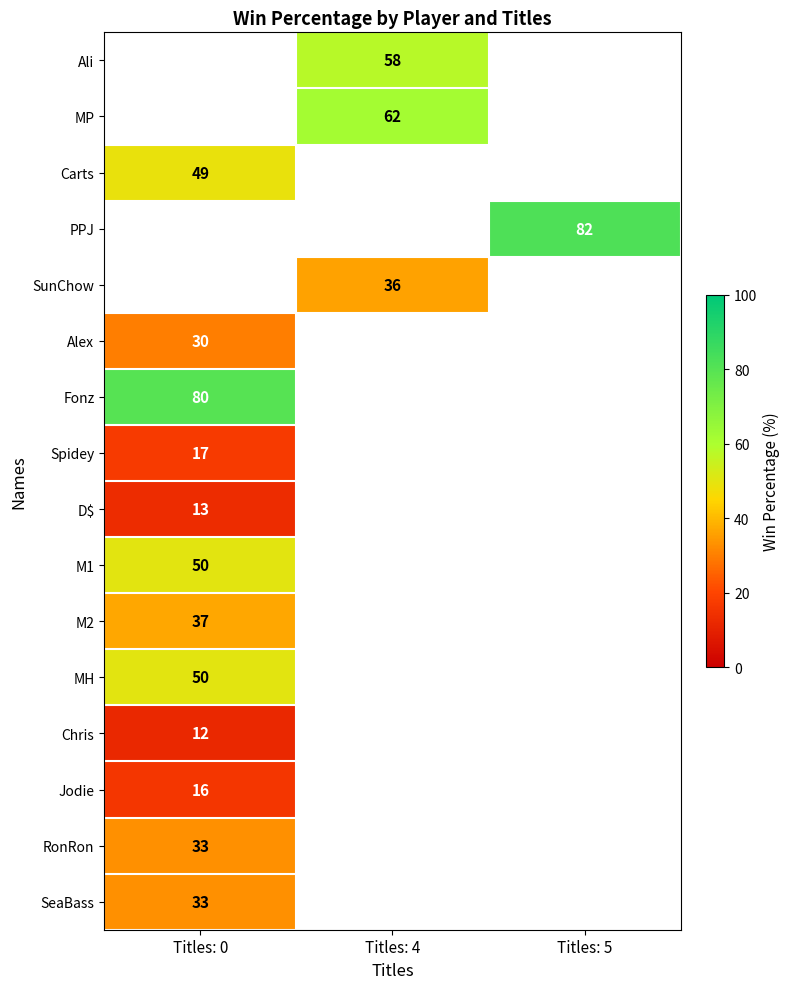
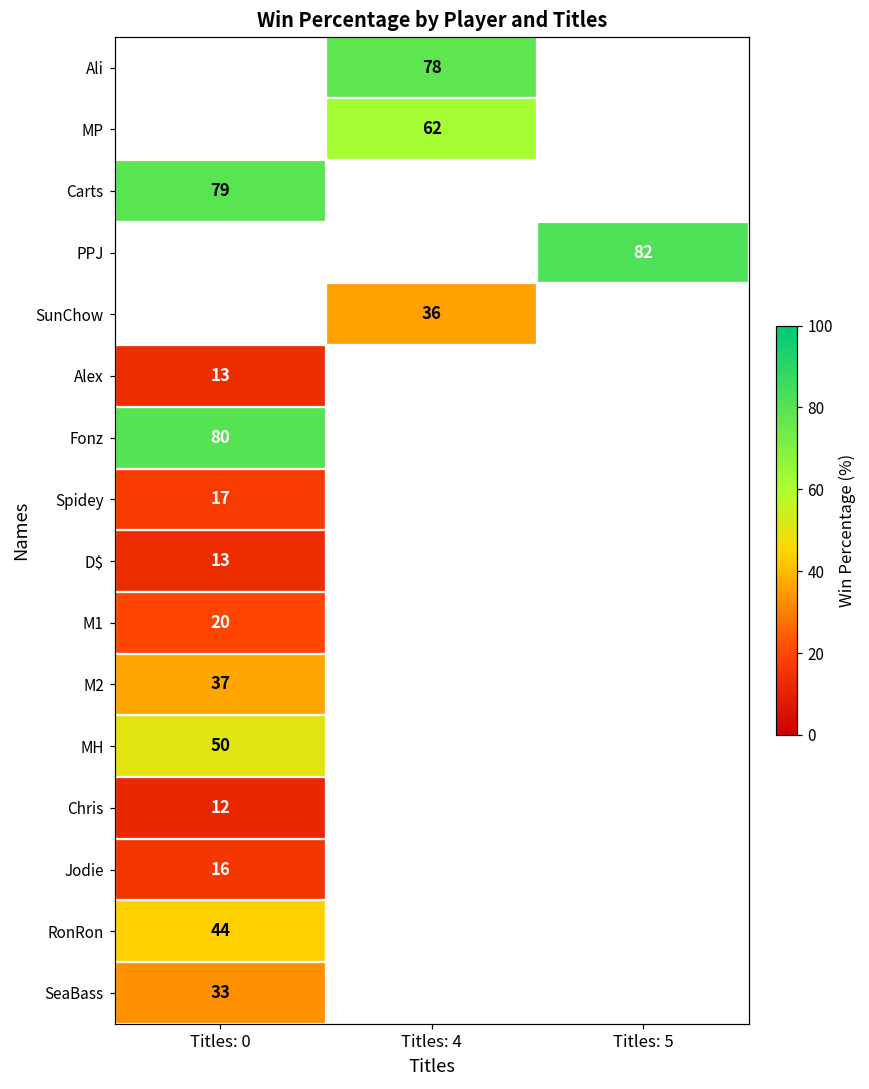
Ali, Titles: 4: 58 -> 78
Carts, Titles: 0: 49 -> 79
Alex, Titles: 0: 30 -> 13
M1, Titles: 0: 50 -> 20
RonRon, Titles: 0: 33 -> 44
